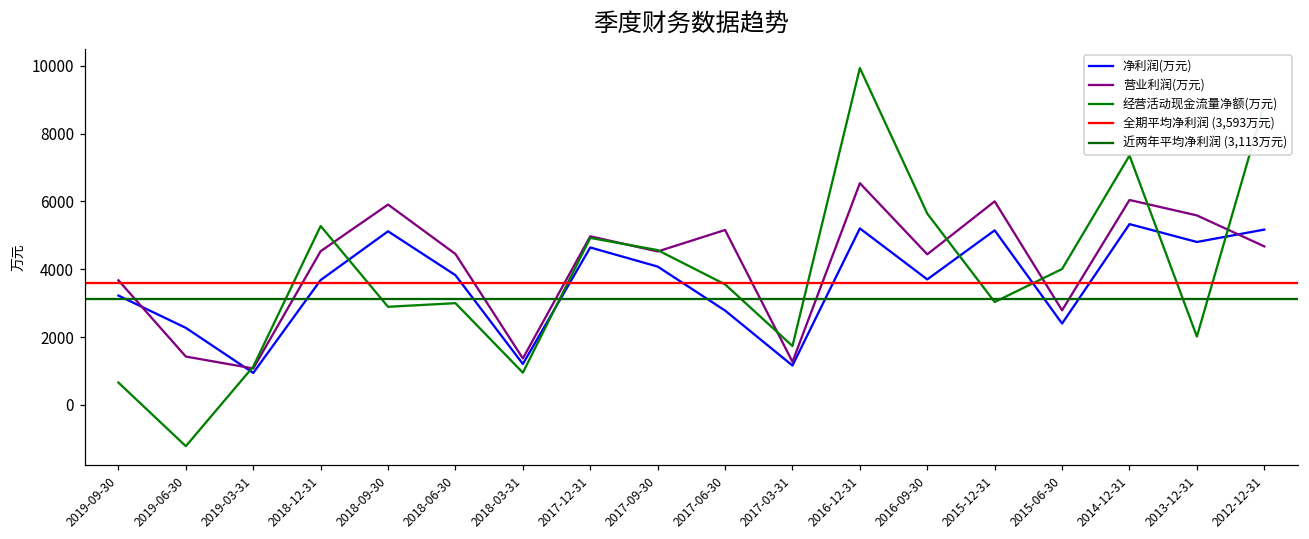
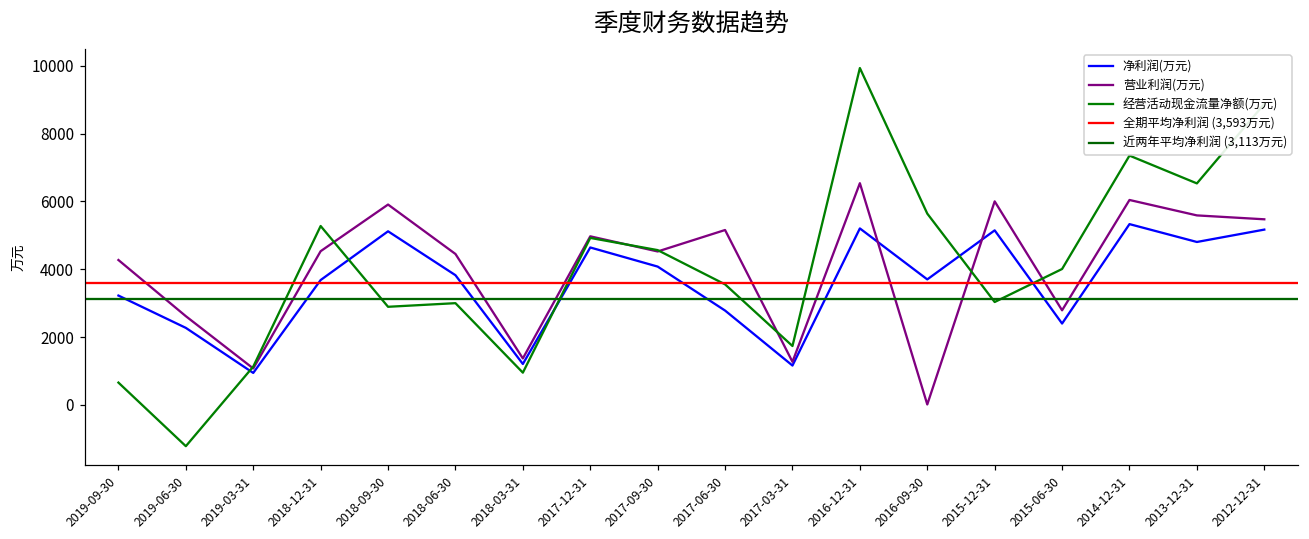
营业利润(万元), 2019-09-30: 3700 -> 4300
营业利润(万元), 2019-06-30: 1400 -> 2600
营业利润(万元), 2016-09-30: 4400 -> 0
经营活动现金流量净额(万元), 2013-12-31: 2000 -> 6500
营业利润(万元), 2012-12-31: 4700 -> 5500
